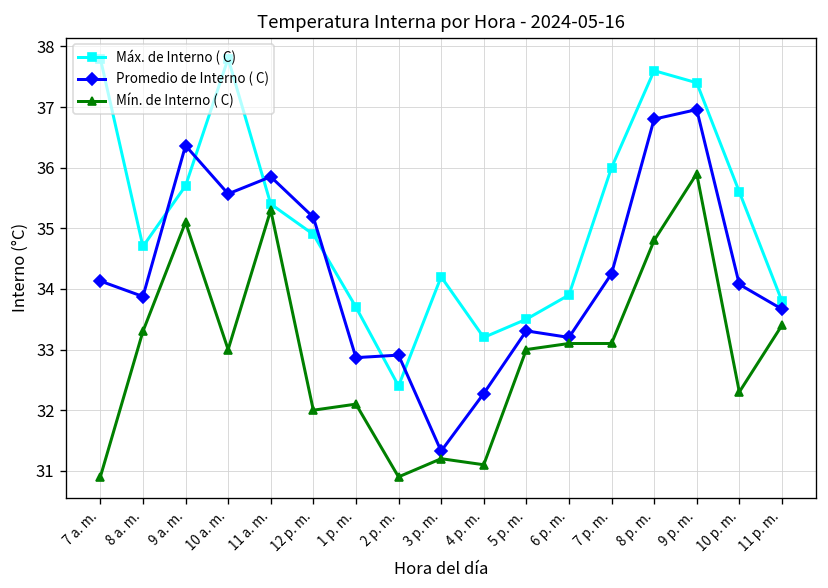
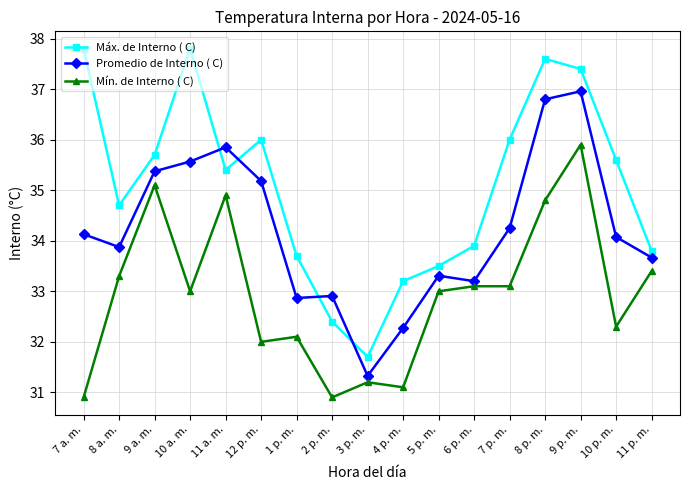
Promedio de Interno ( C), 9 a. m.: 36.4 -> 35.4
Mín. de Interno ( C), 11 a. m.: 35.3 -> 34.9
Máx. de Interno ( C), 12 p. m.: 34.9 -> 36.0
Máx. de Interno ( C), 3 p. m.: 34.2 -> 31.7
